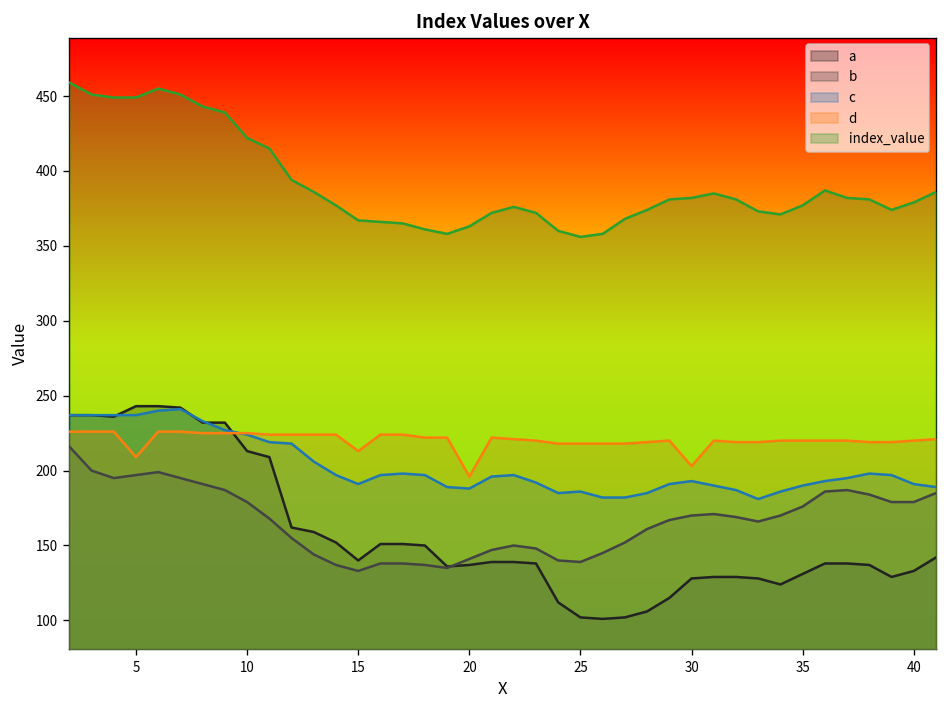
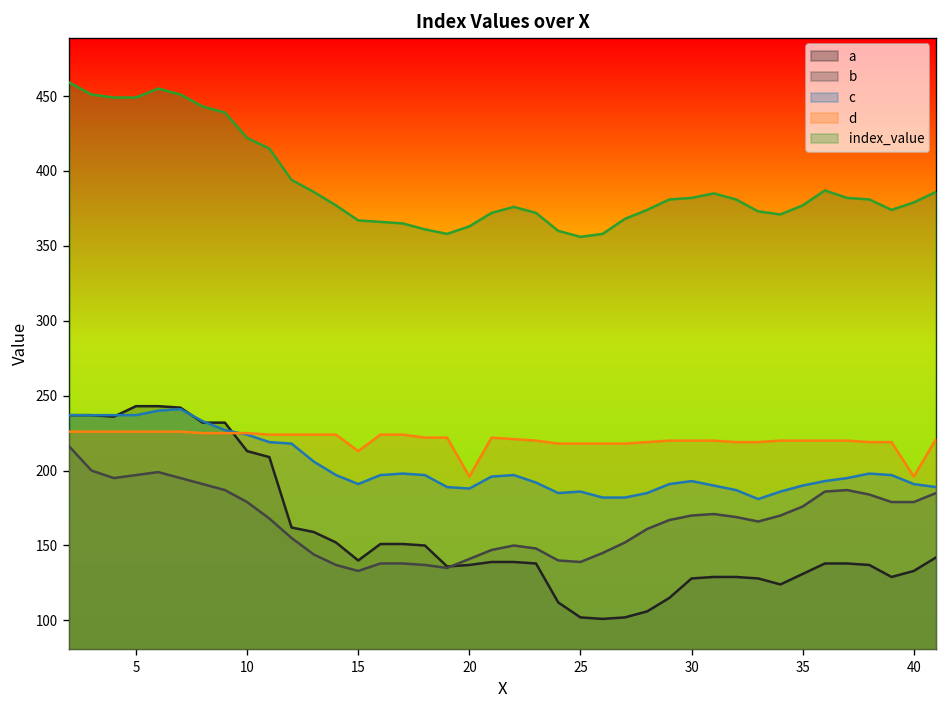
d, 5: 209 -> 226
d, 30: 203 -> 220
d, 40: 220 -> 196
